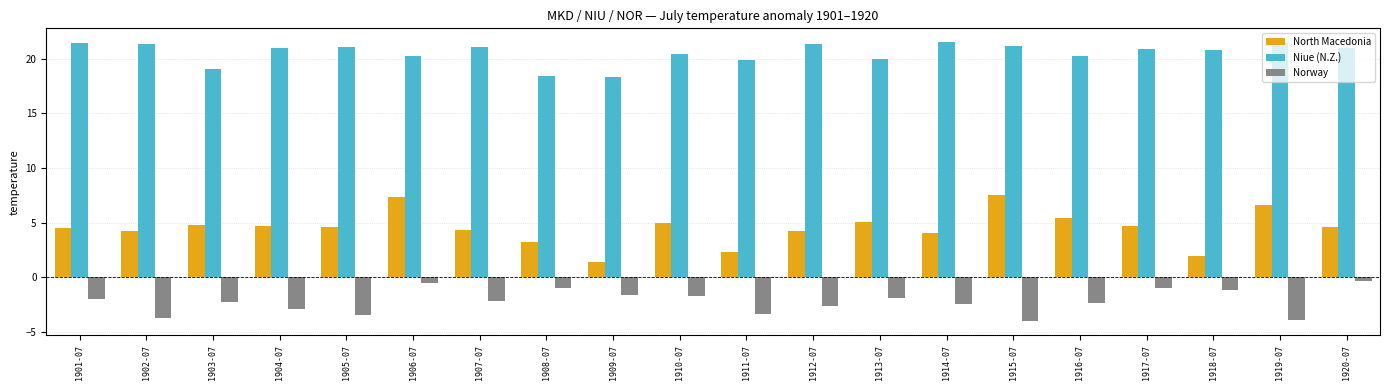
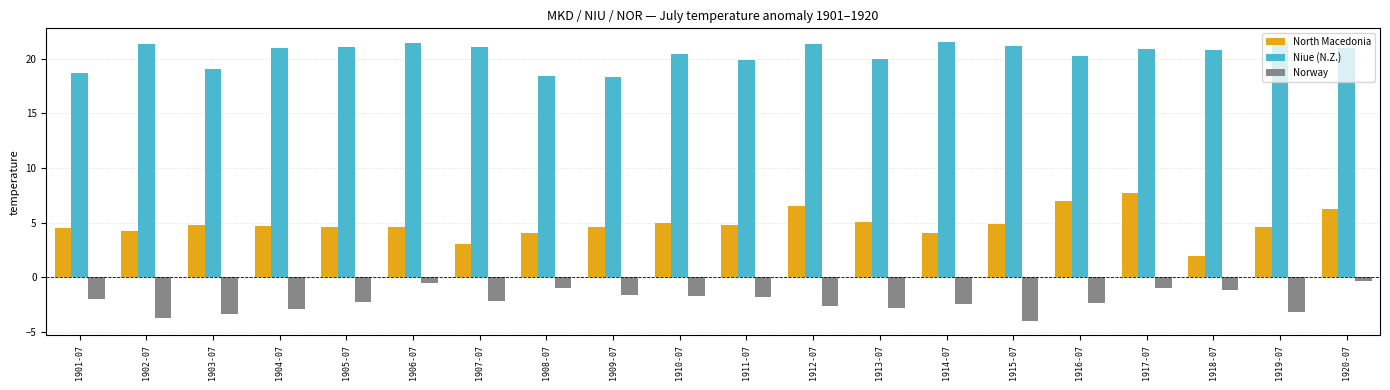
Niue (N.Z.), 1901-07: 21.4 -> 18.7
Norway, 1903-07: -2.2 -> -3.3
Norway, 1905-07: -3.5 -> -2.3
North Macedonia, 1906-07: 7.3 -> 4.6
Niue (N.Z.), 1906-07: 20.3 -> 21.4
North Macedonia, 1907-07: 4.3 -> 3.0
North Macedonia, 1908-07: 3.2 -> 4.1
North Macedonia, 1909-07: 1.4 -> 4.6
North Macedonia, 1911-07: 2.3 -> 4.8
Norway, 1911-07: -3.4 -> -1.8
North Macedonia, 1912-07: 4.2 -> 6.5
Norway, 1913-07: -1.9 -> -2.9
North Macedonia, 1915-07: 7.5 -> 4.8
North Macedonia, 1916-07: 5.4 -> 7.0
North Macedonia, 1917-07: 4.7 -> 7.7
North Macedonia, 1919-07: 6.6 -> 4.6
Norway, 1919-07: -3.9 -> -3.2
North Macedonia, 1920-07: 4.6 -> 6.2
